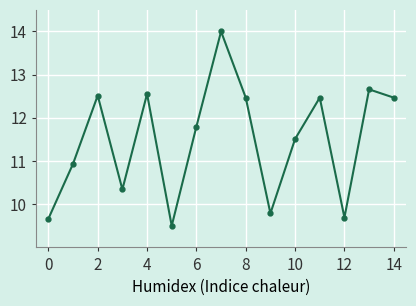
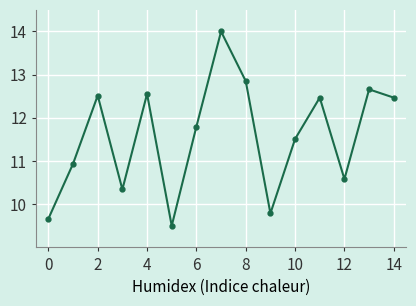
8: 12.5 -> 12.9
12: 9.7 -> 10.6
